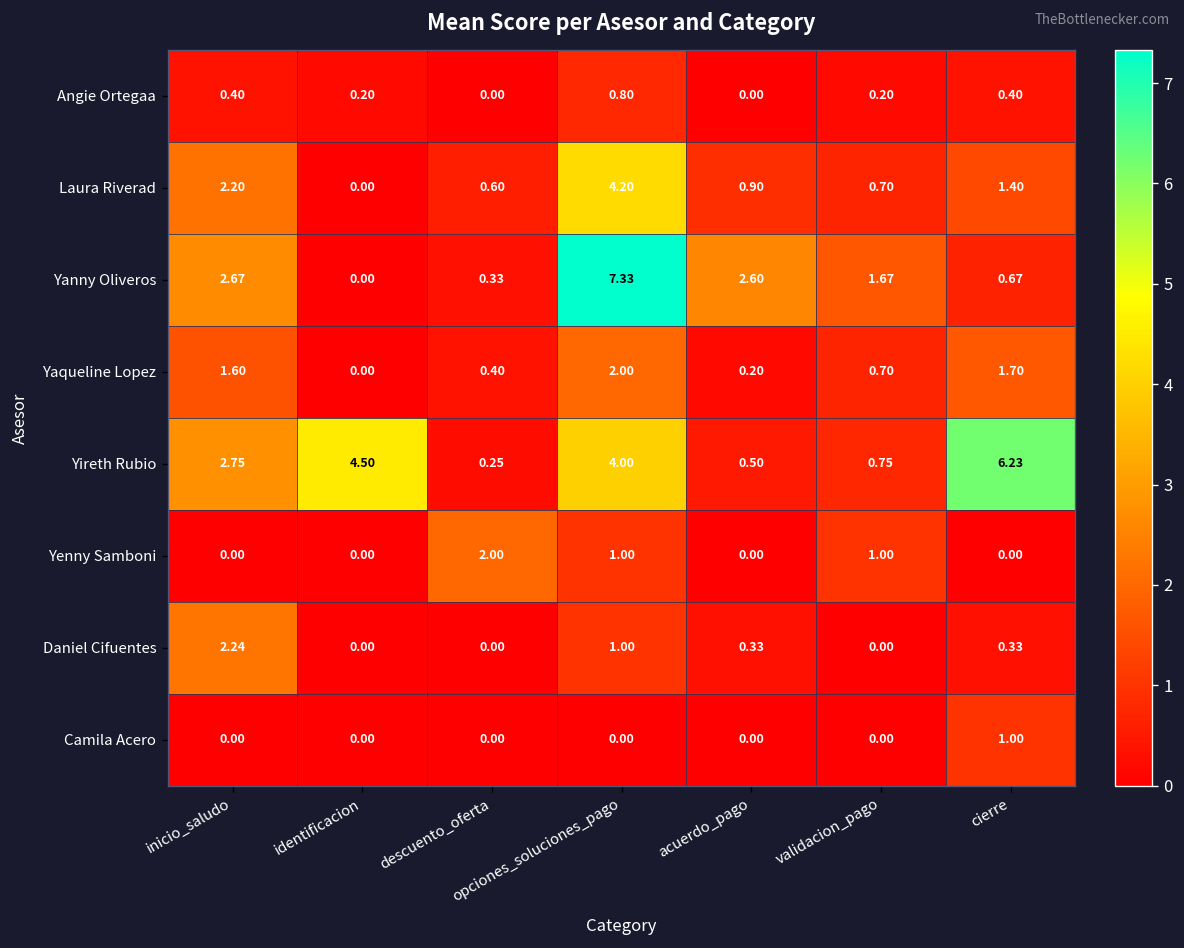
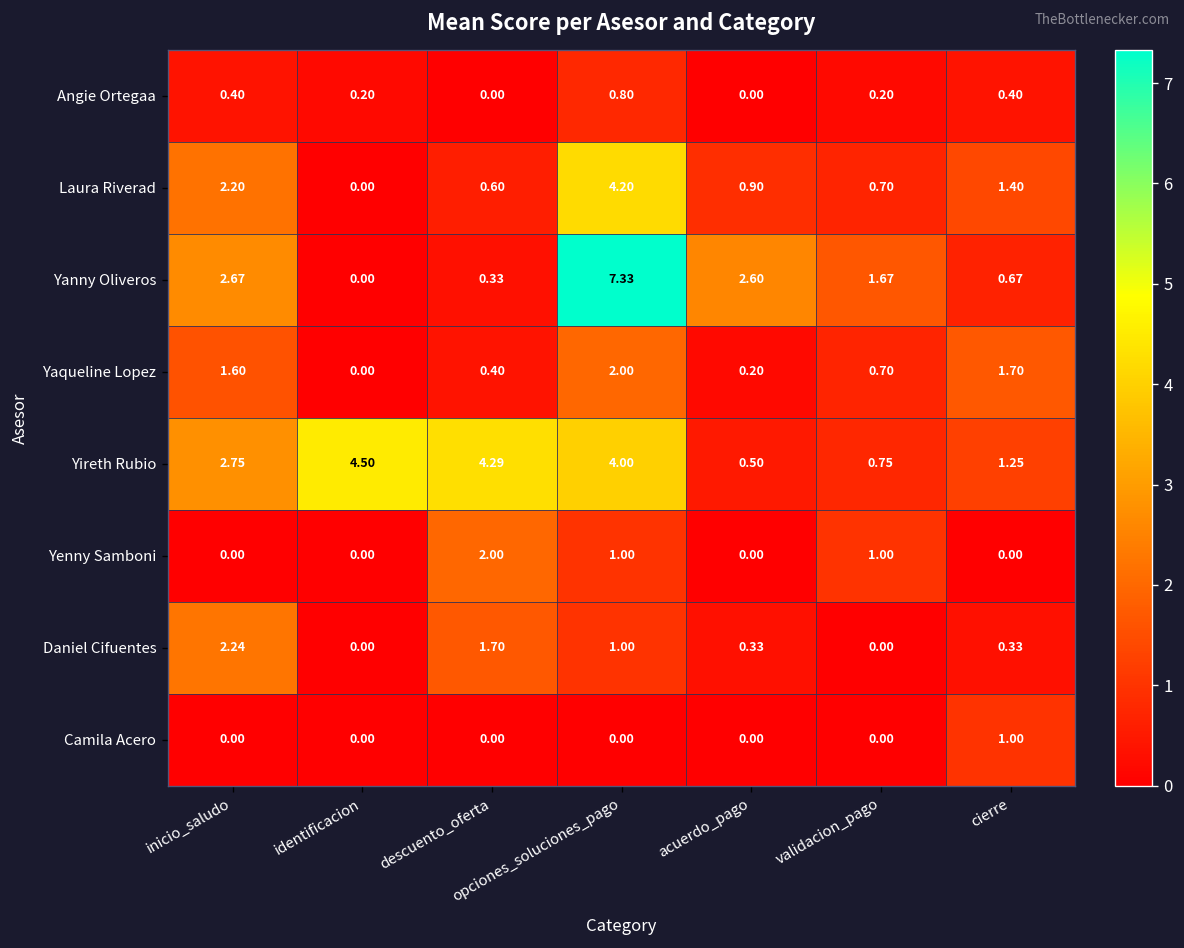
Yireth Rubio, descuento_oferta: 0.25 -> 4.29
Yireth Rubio, cierre: 6.23 -> 1.25
Daniel Cifuentes, descuento_oferta: 0.00 -> 1.70
